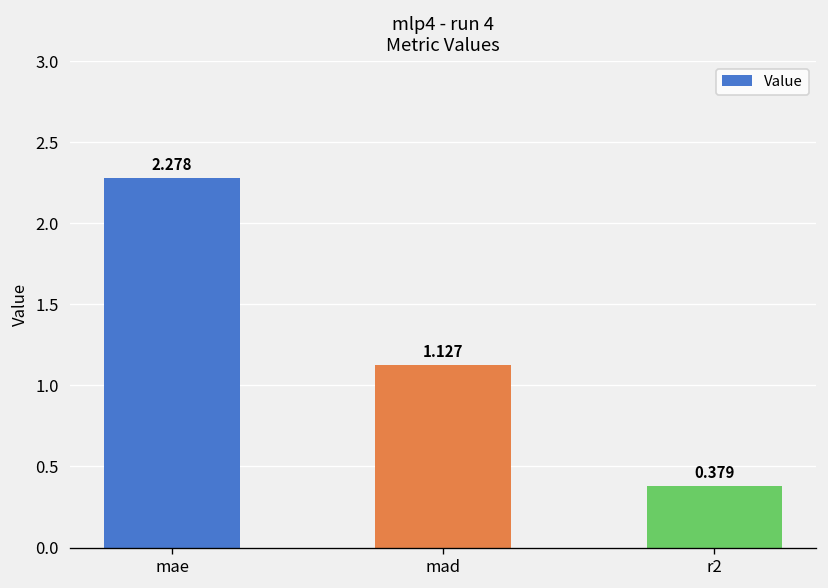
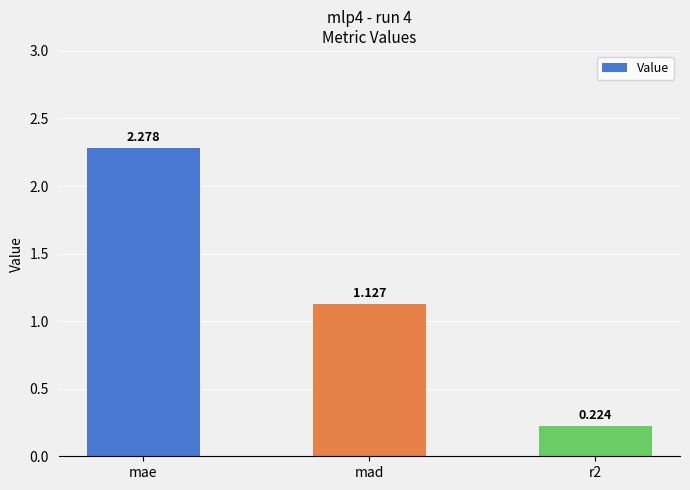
r2: 0.379 -> 0.224
